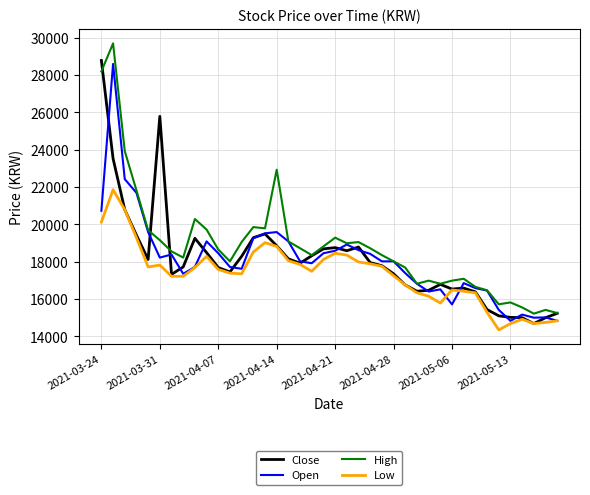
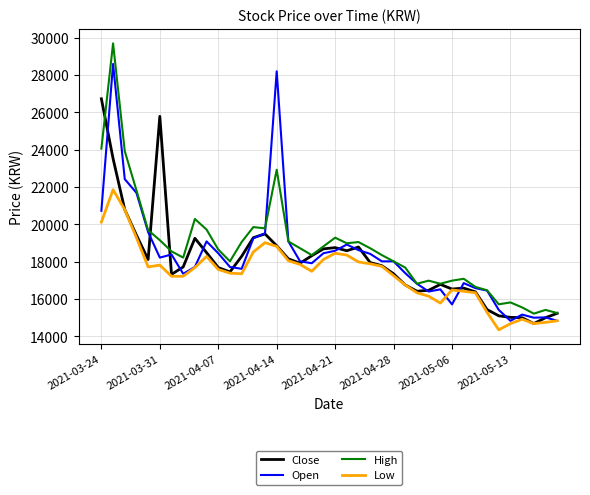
Close, 2021-03-24: 28800 -> 26700
High, 2021-03-24: 28200 -> 24100
Open, 2021-04-14: 19600 -> 28200
